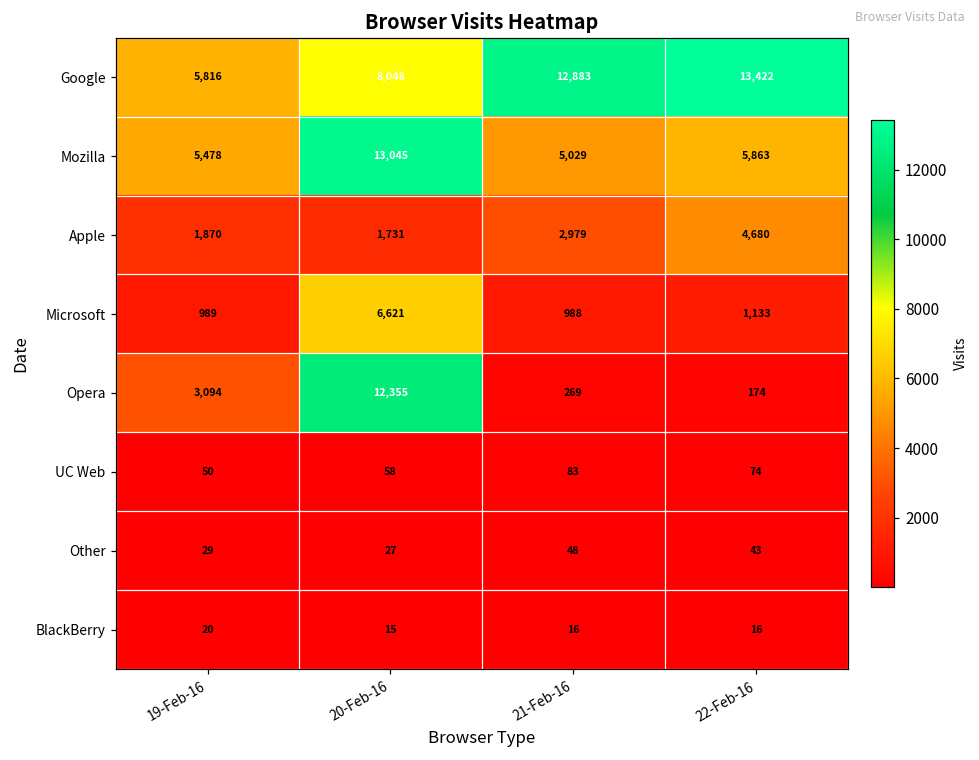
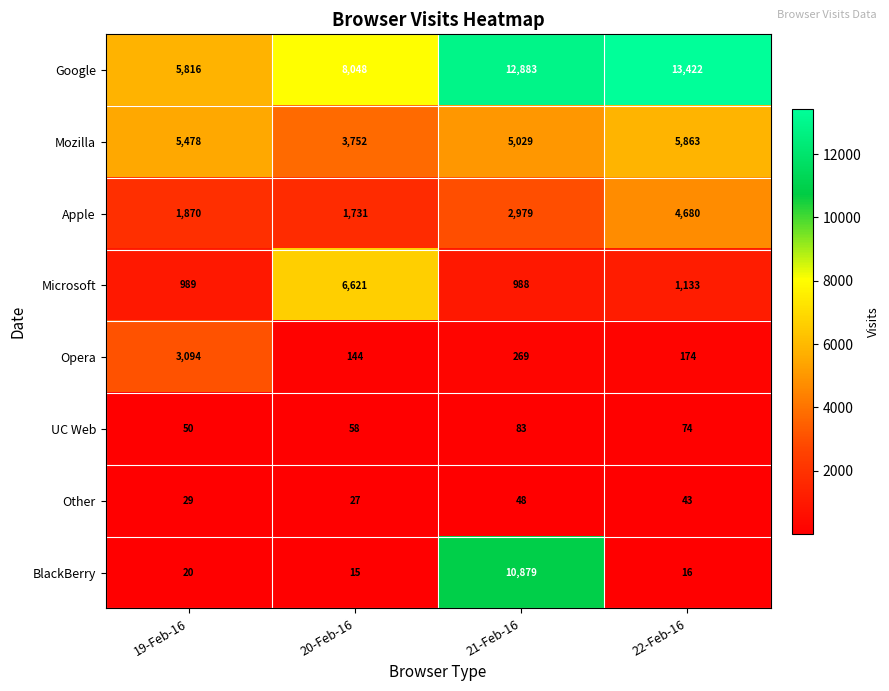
Mozilla, 20-Feb-16: 13,045 -> 3,752
Opera, 20-Feb-16: 12,355 -> 144
BlackBerry, 21-Feb-16: 16 -> 10,879
